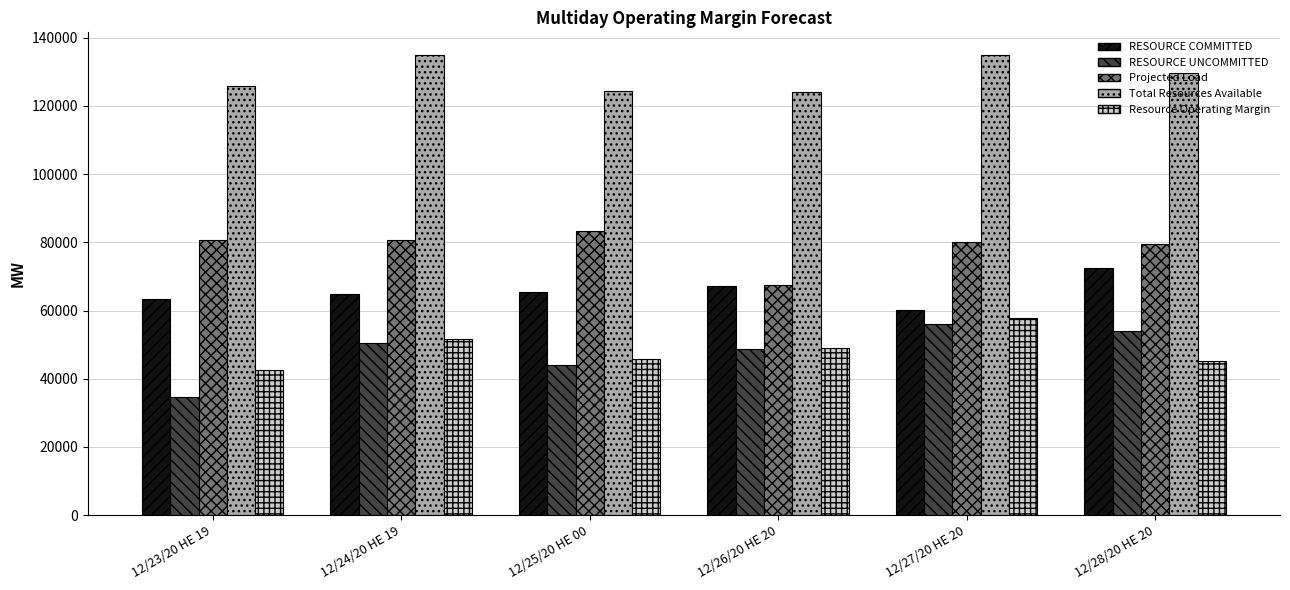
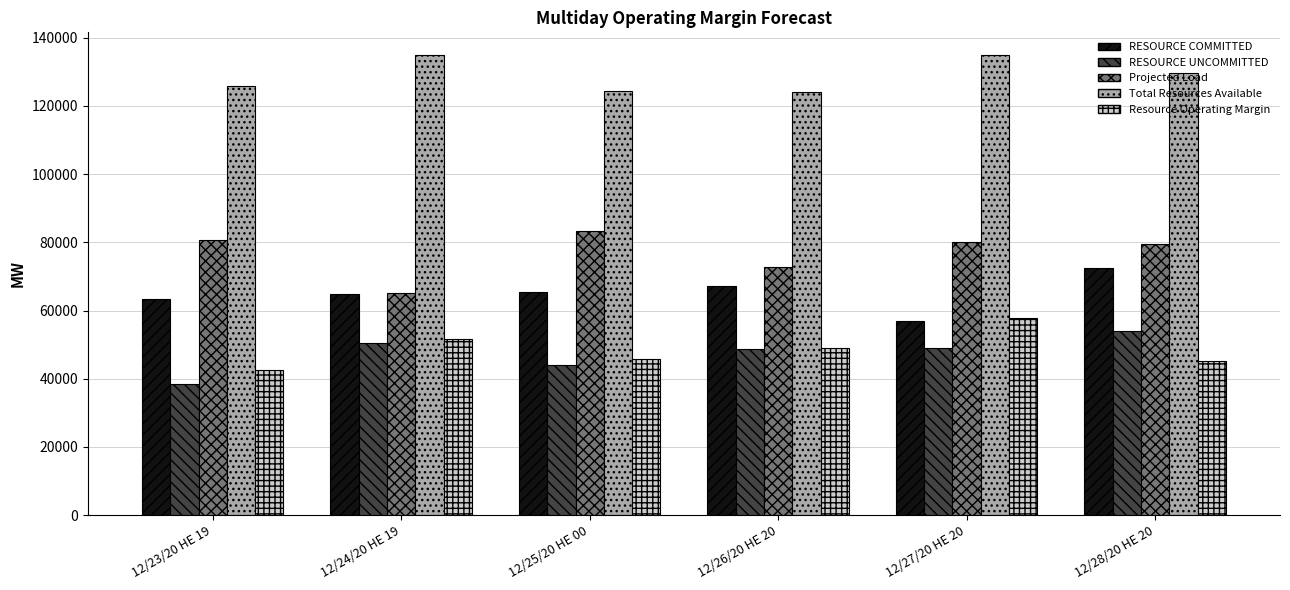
RESOURCE UNCOMMITTED, 12/23/20 HE 19: 35000 -> 38000
Projected Load, 12/24/20 HE 19: 81000 -> 65000
Projected Load, 12/26/20 HE 20: 67000 -> 73000
RESOURCE COMMITTED, 12/27/20 HE 20: 60000 -> 57000
RESOURCE UNCOMMITTED, 12/27/20 HE 20: 56000 -> 49000
